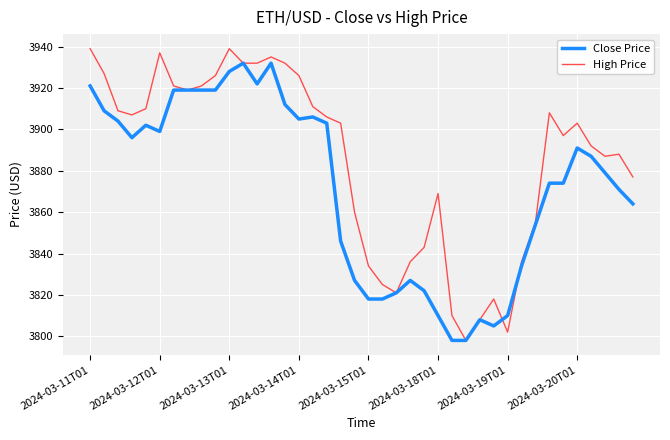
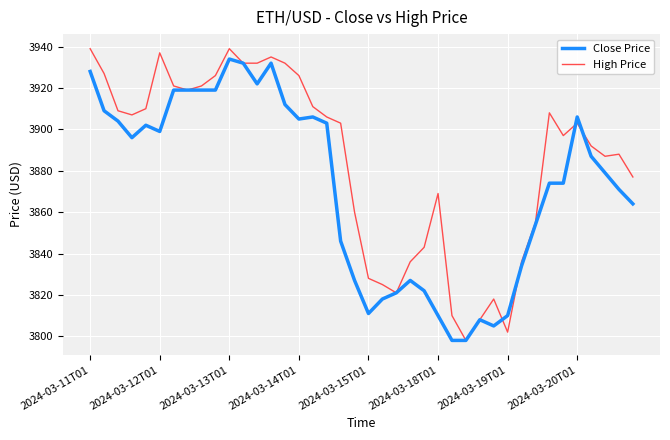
Close Price, 2024-03-11T01: 3921 -> 3928
Close Price, 2024-03-13T01: 3928 -> 3934
Close Price, 2024-03-15T01: 3818 -> 3811
High Price, 2024-03-15T01: 3834 -> 3828
Close Price, 2024-03-20T01: 3891 -> 3906
